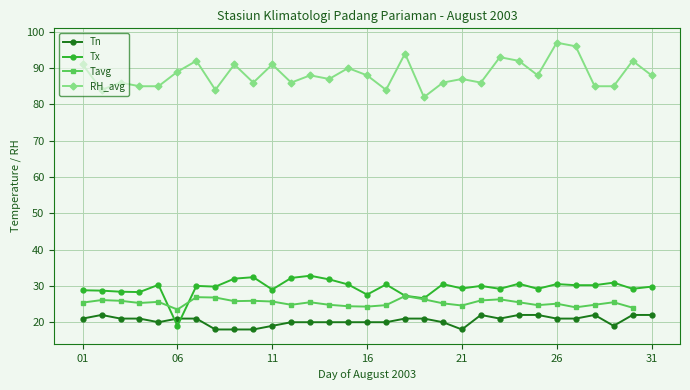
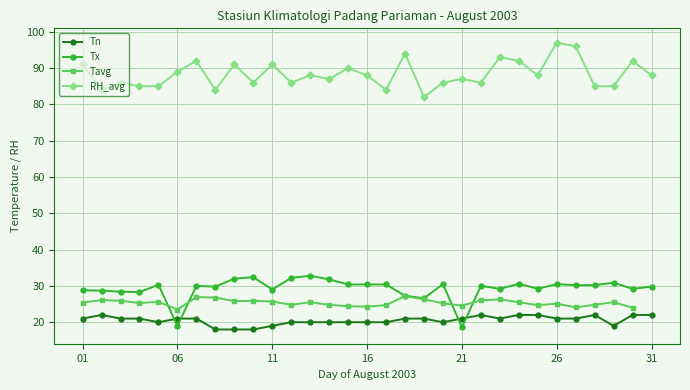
Tx, 16: 28 -> 30
Tn, 21: 18 -> 21
Tx, 21: 29 -> 19
